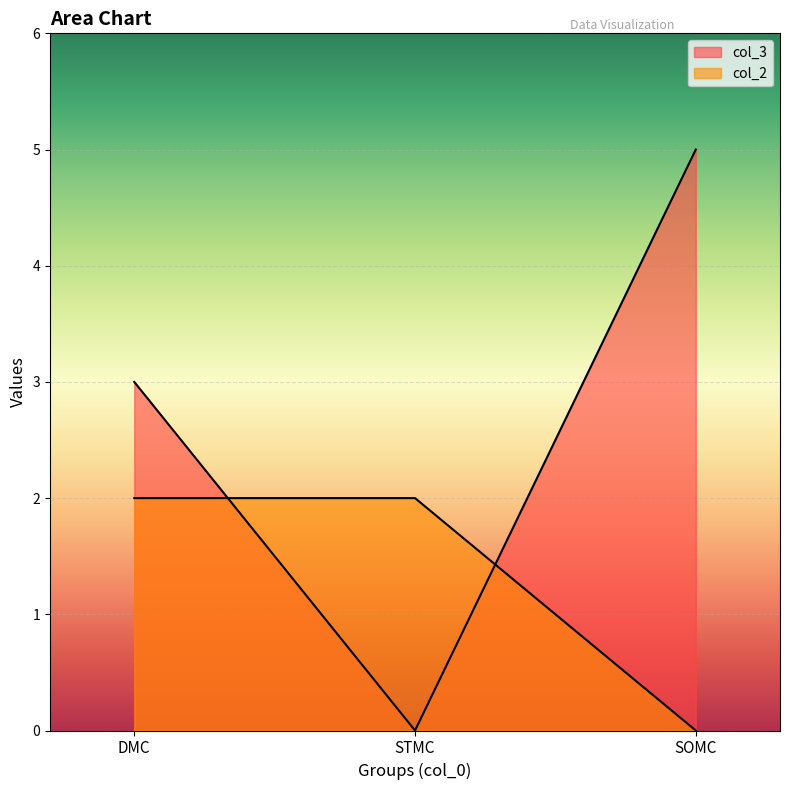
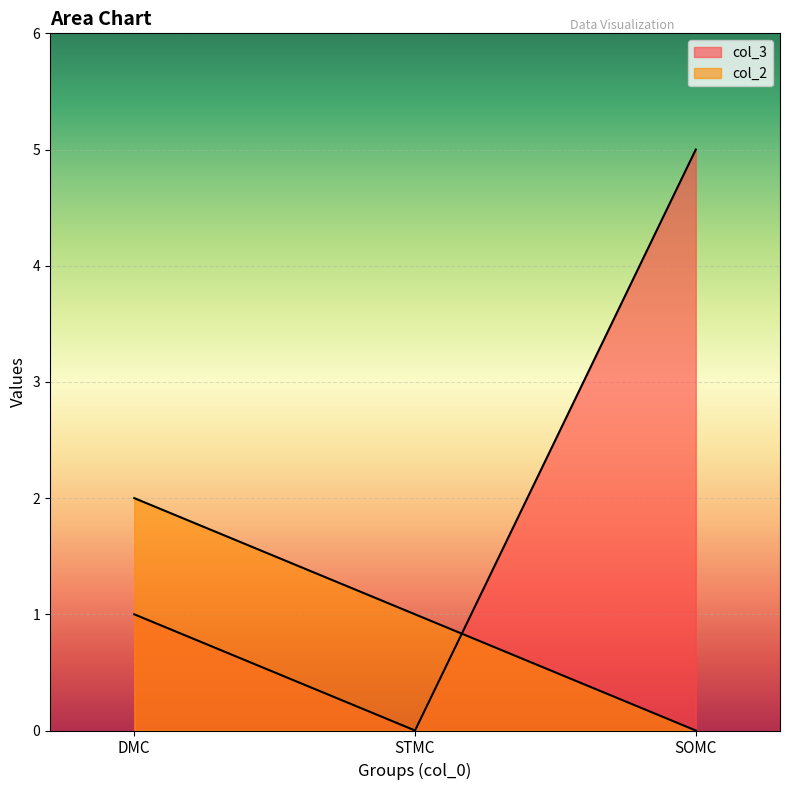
col_3, DMC: 3 -> 1
col_2, STMC: 2 -> 1
